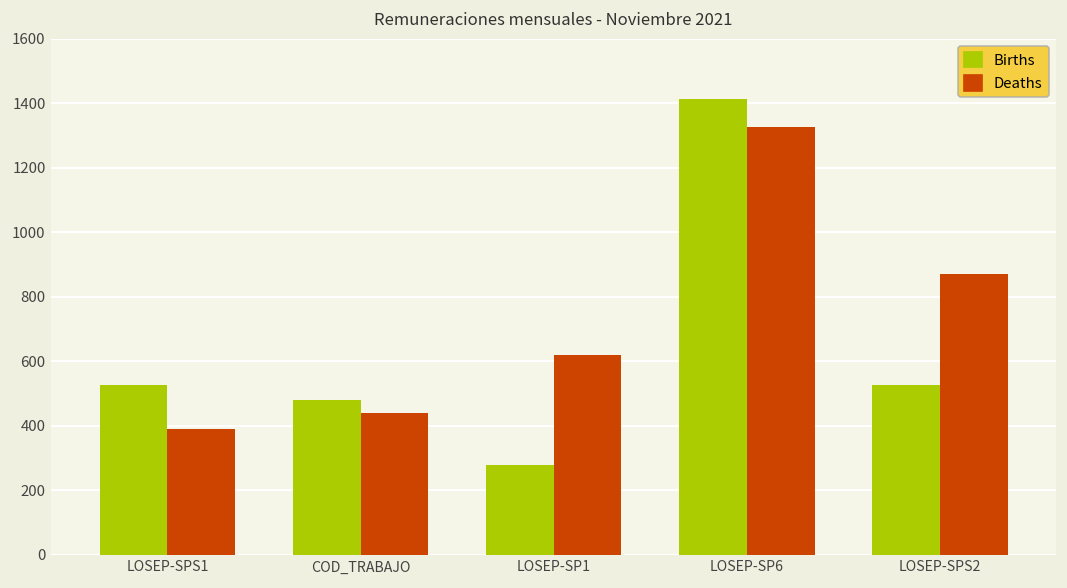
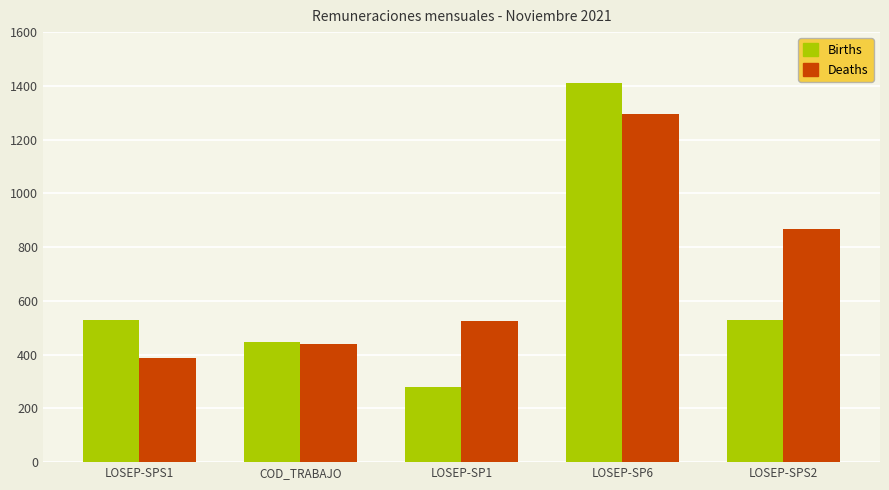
Births, COD_TRABAJO: 480 -> 450
Deaths, LOSEP-SP1: 620 -> 520
Deaths, LOSEP-SP6: 1330 -> 1290
